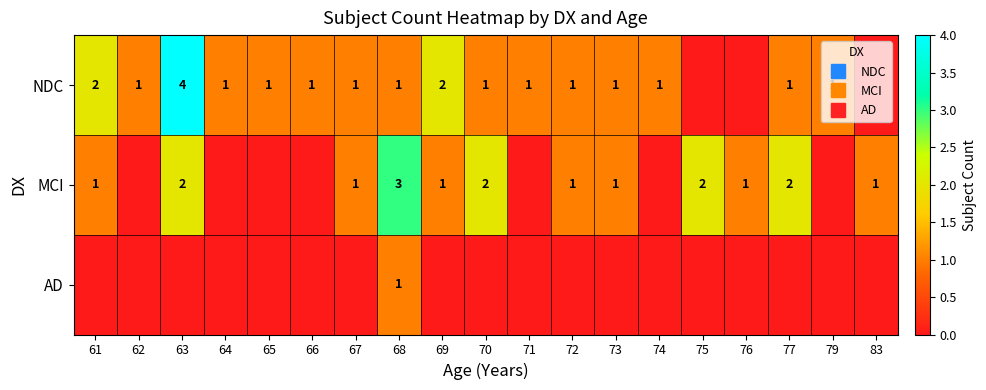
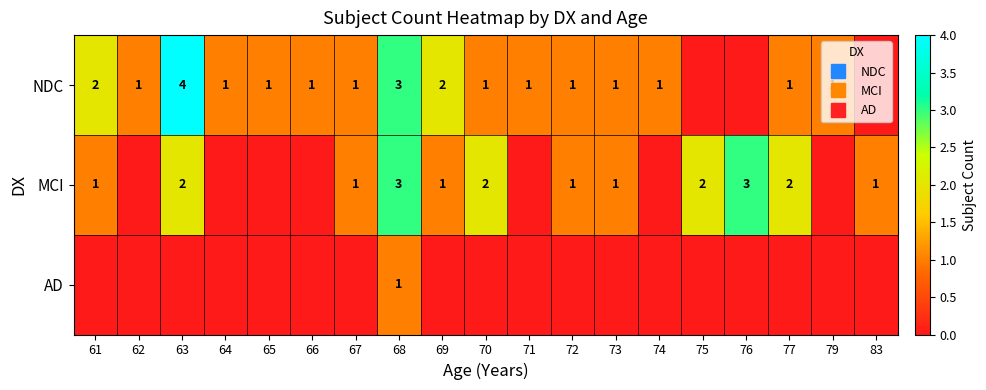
NDC, 68: 1 -> 3
MCI, 76: 1 -> 3
